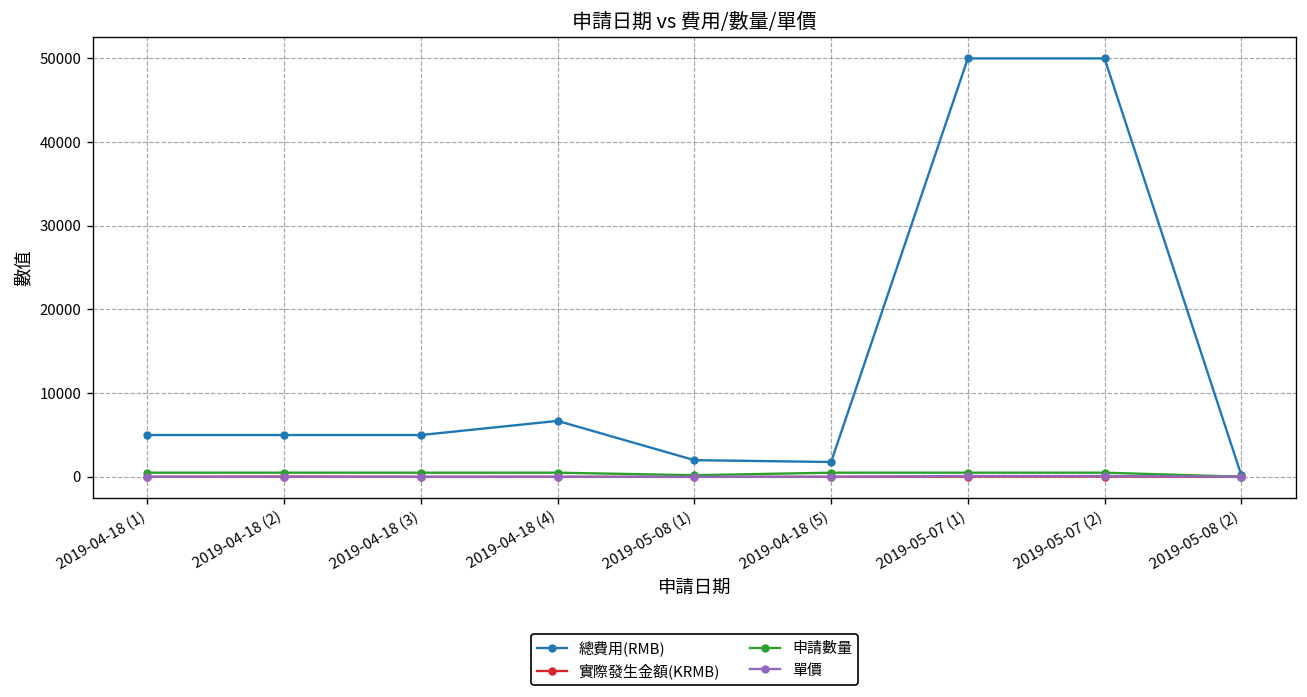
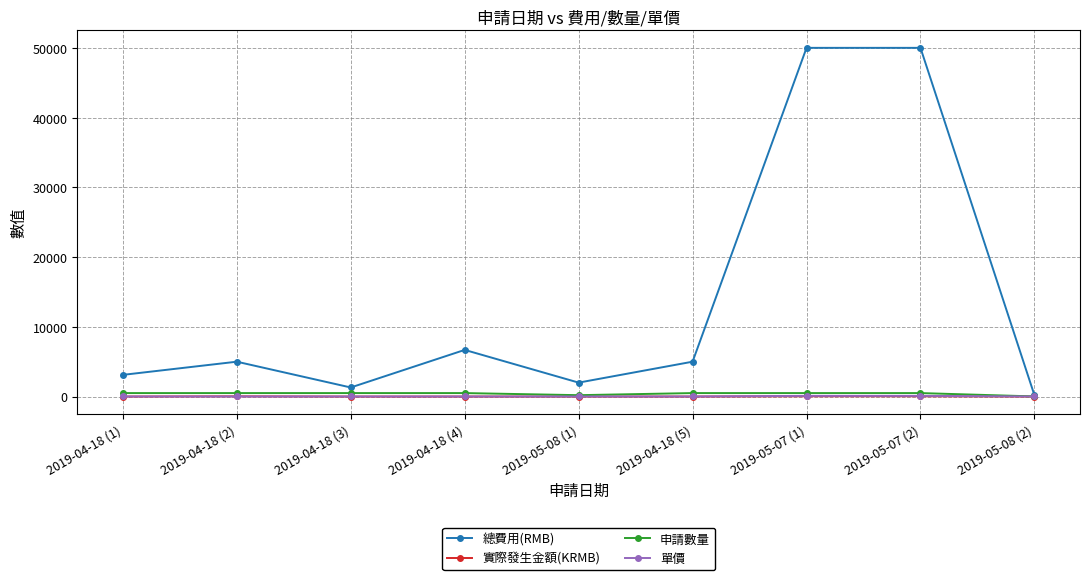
總費用(RMB), 2019-04-18 (1): 5000 -> 3000
總費用(RMB), 2019-04-18 (3): 5000 -> 1000
總費用(RMB), 2019-04-18 (5): 2000 -> 5000
